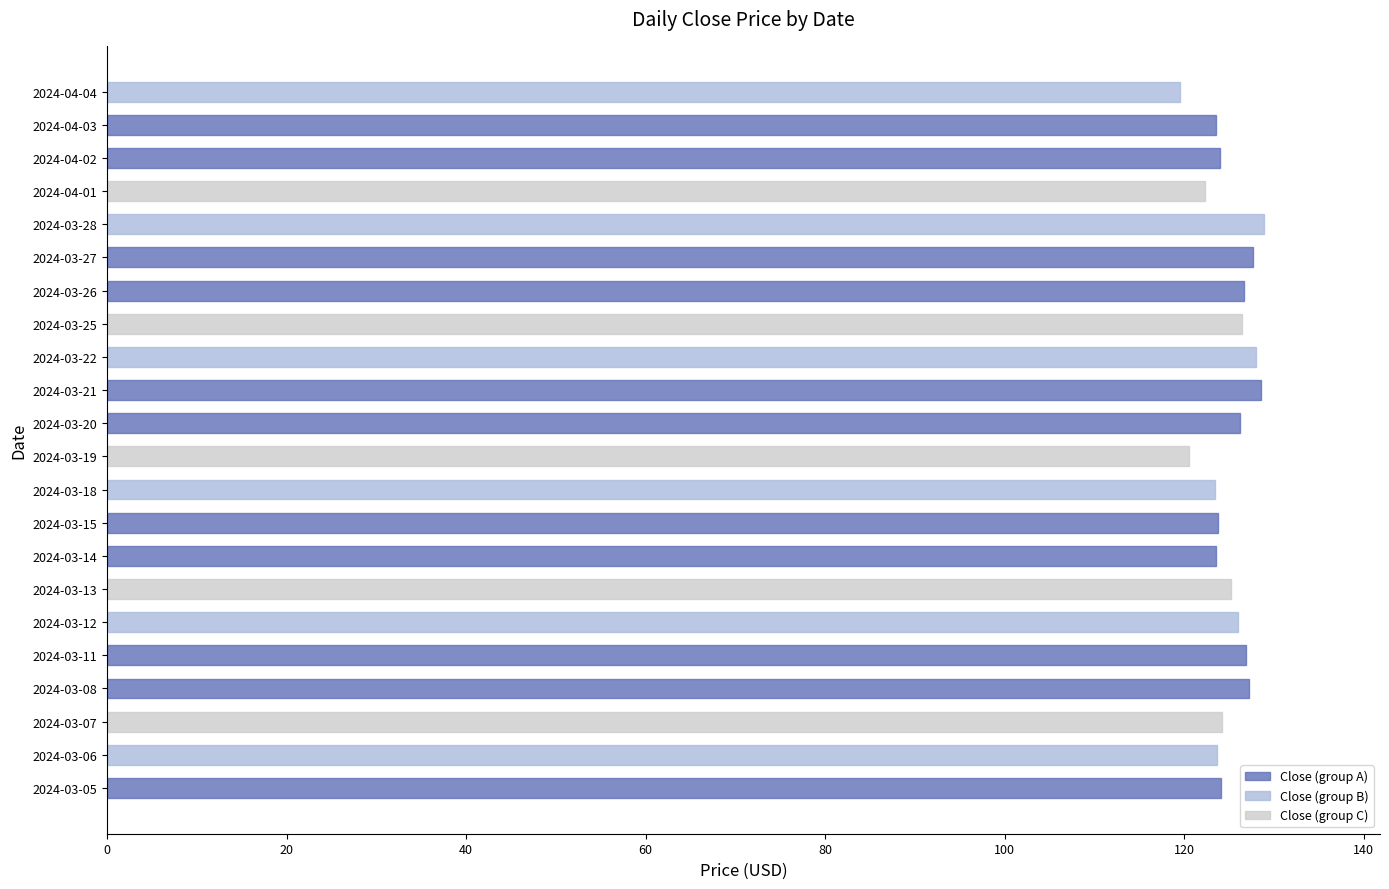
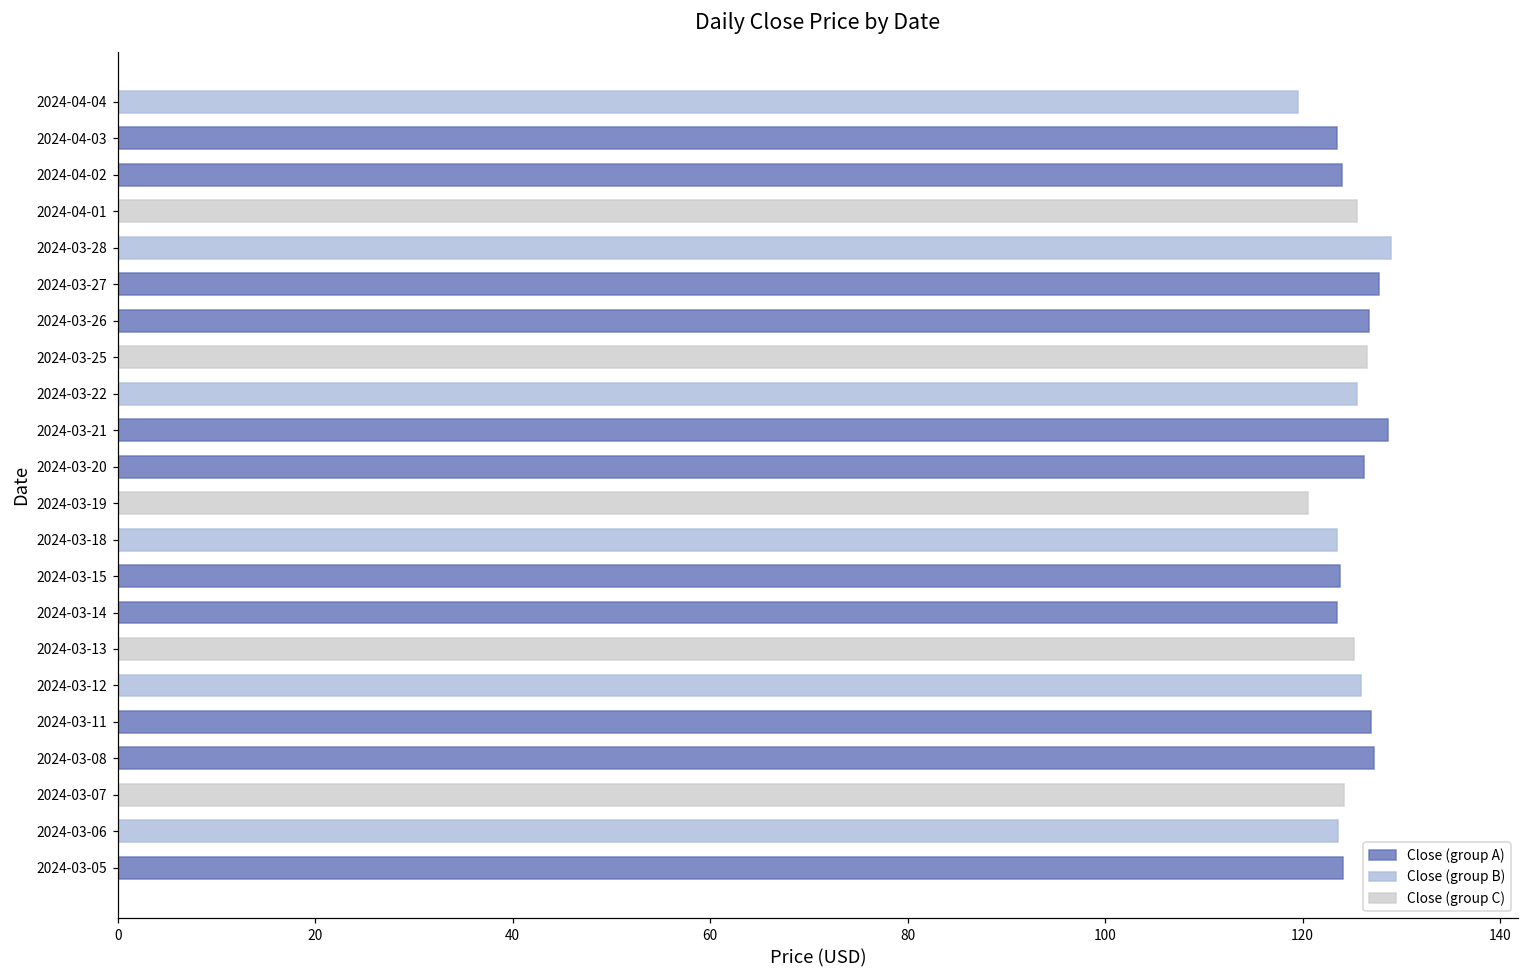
2024-04-01: 122 -> 126
2024-03-22: 128 -> 126
